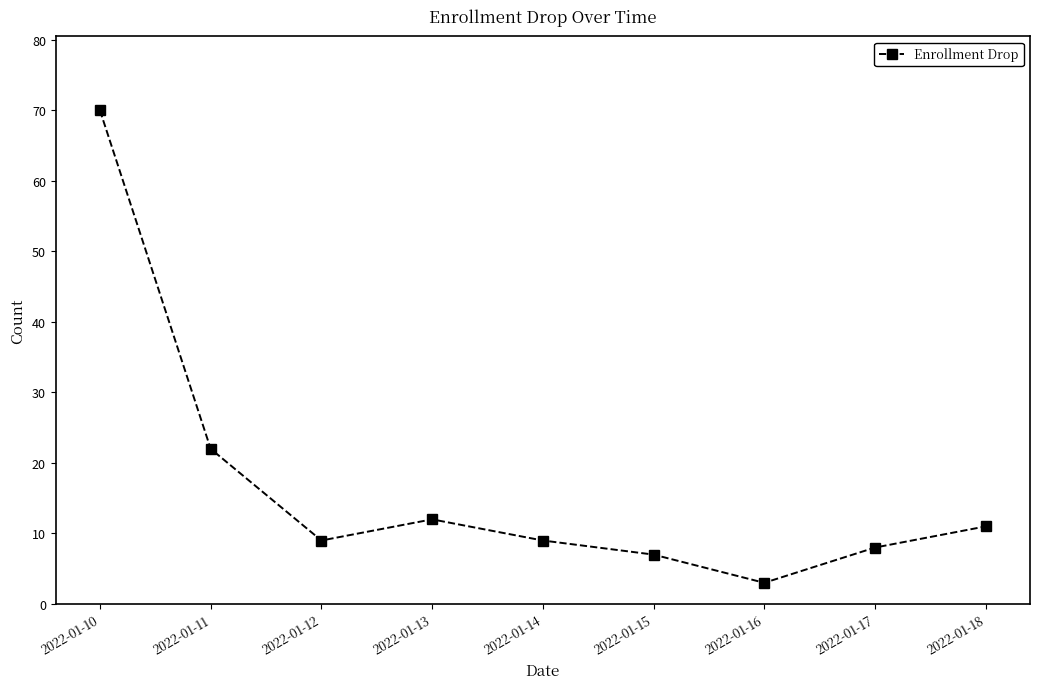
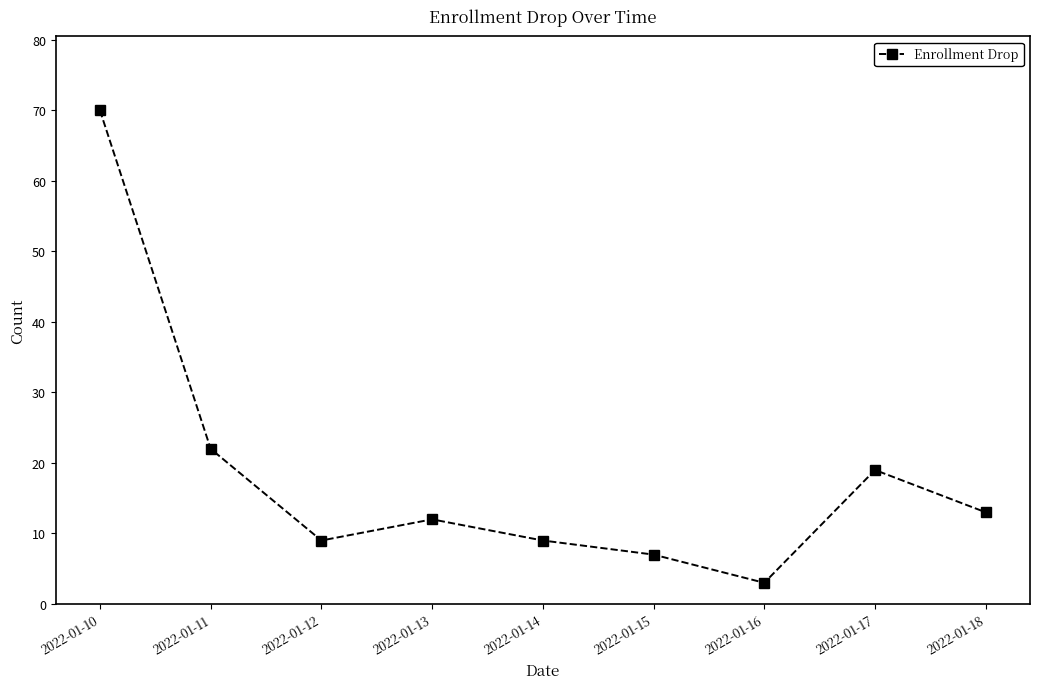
2022-01-17: 8 -> 19
2022-01-18: 11 -> 13
